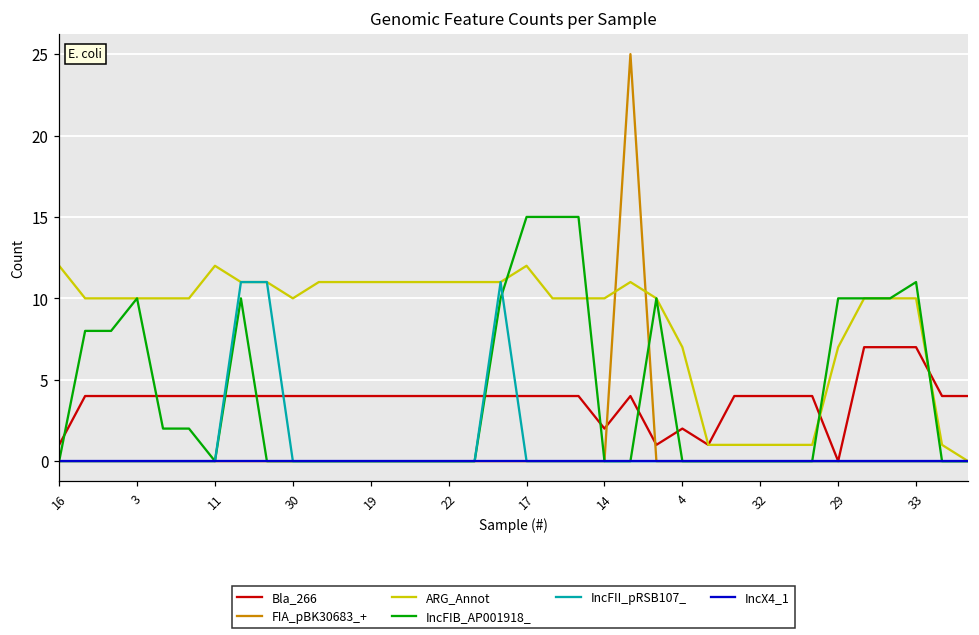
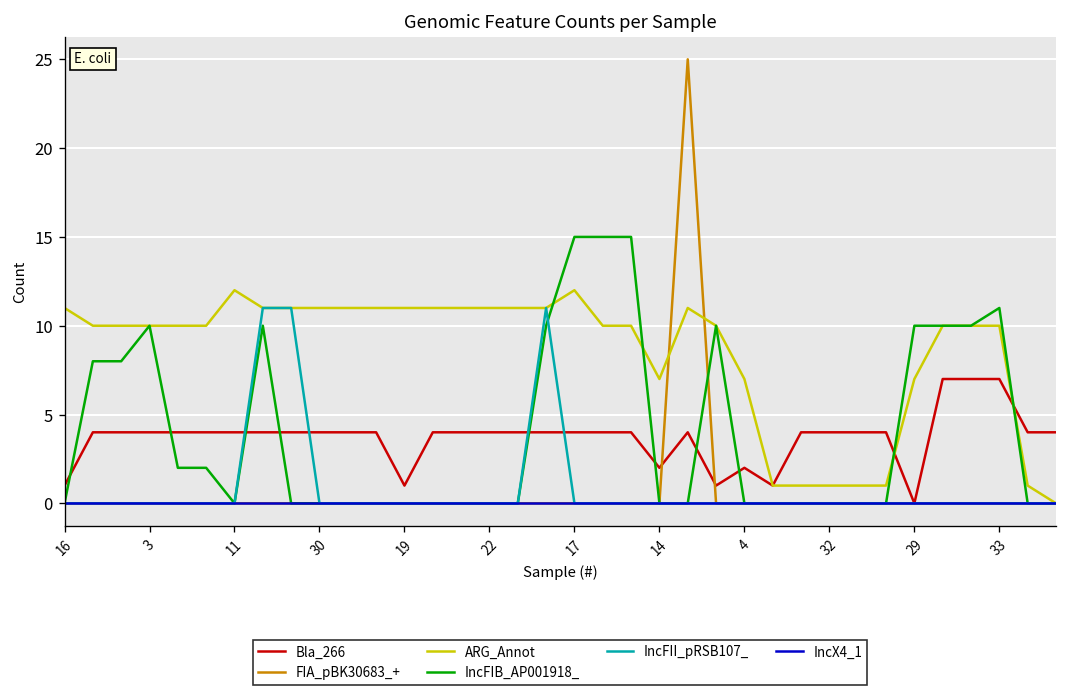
ARG_Annot, 16: 12 -> 11
ARG_Annot, 30: 10 -> 11
Bla_266, 19: 4 -> 1
ARG_Annot, 14: 10 -> 7
